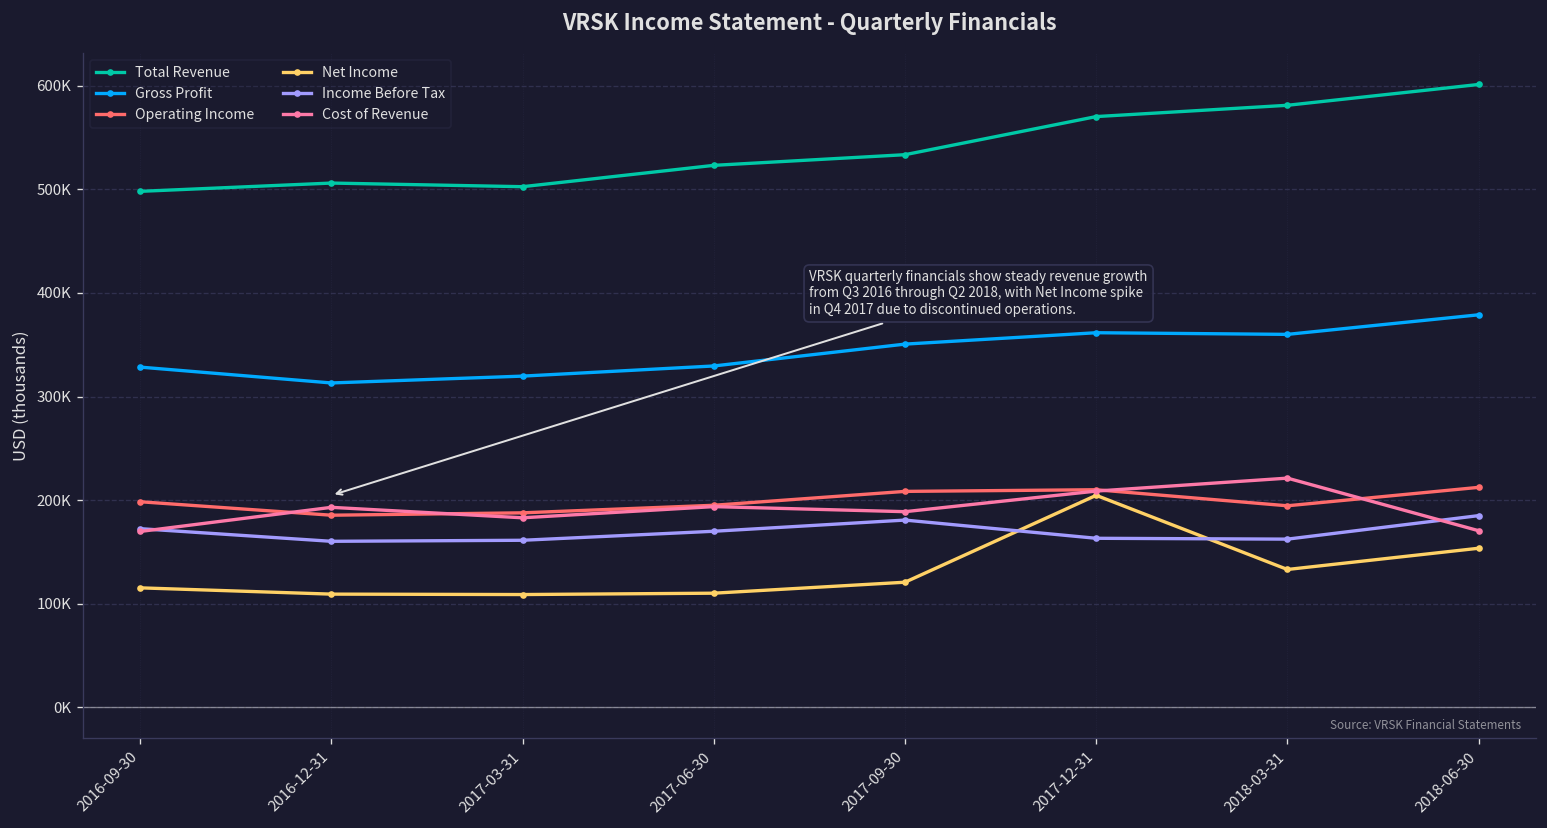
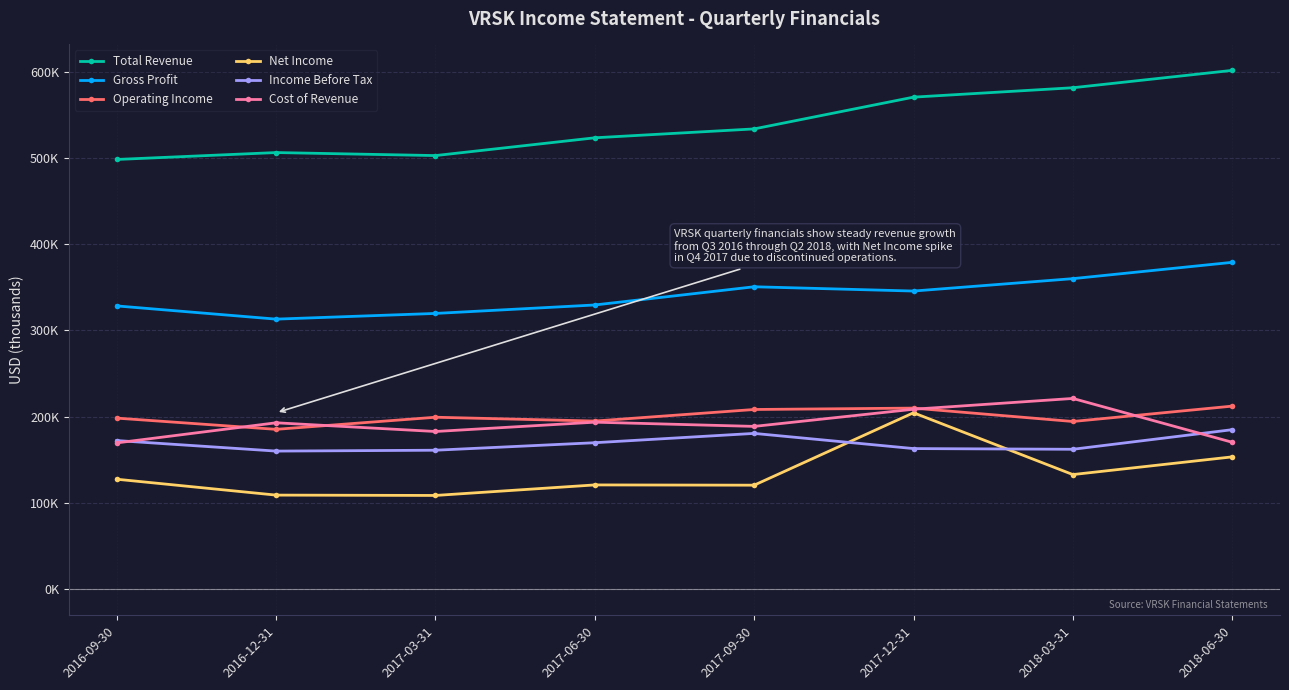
Net Income, 2016-09-30: 120000 -> 130000
Operating Income, 2017-03-31: 190000 -> 200000
Net Income, 2017-06-30: 110000 -> 120000
Gross Profit, 2017-12-31: 360000 -> 350000
